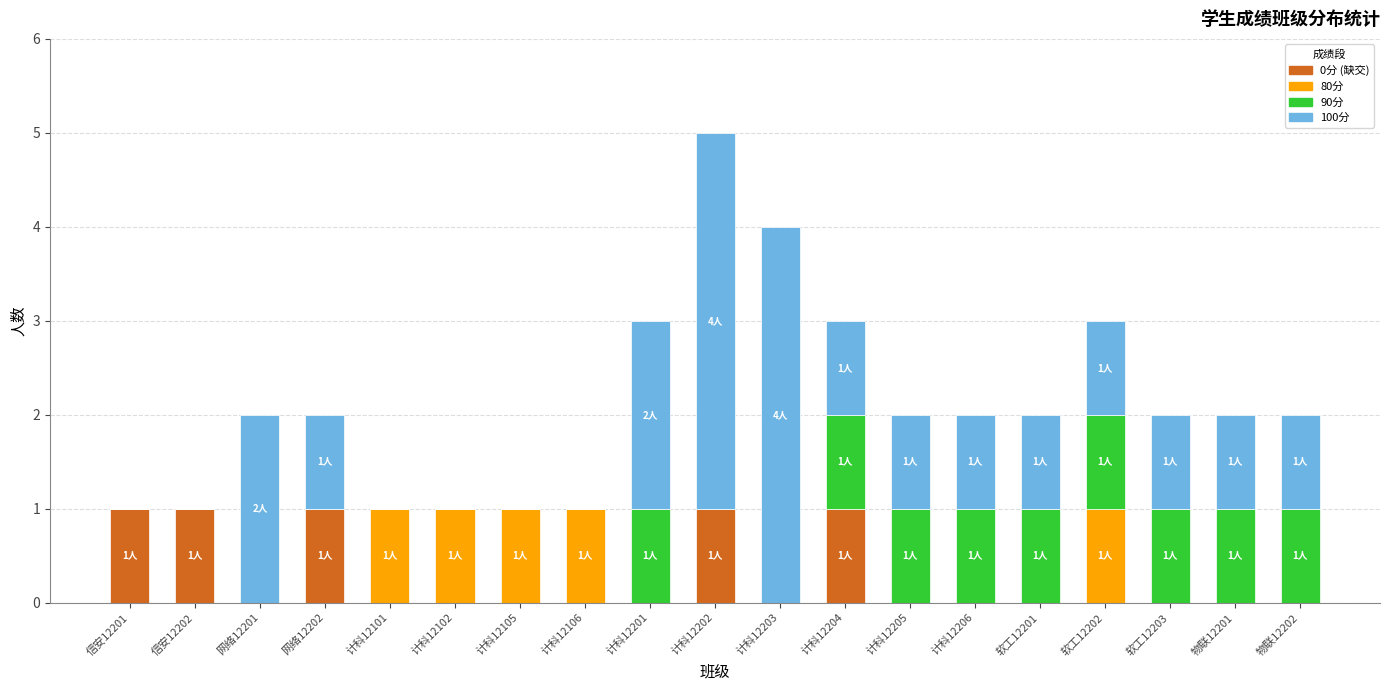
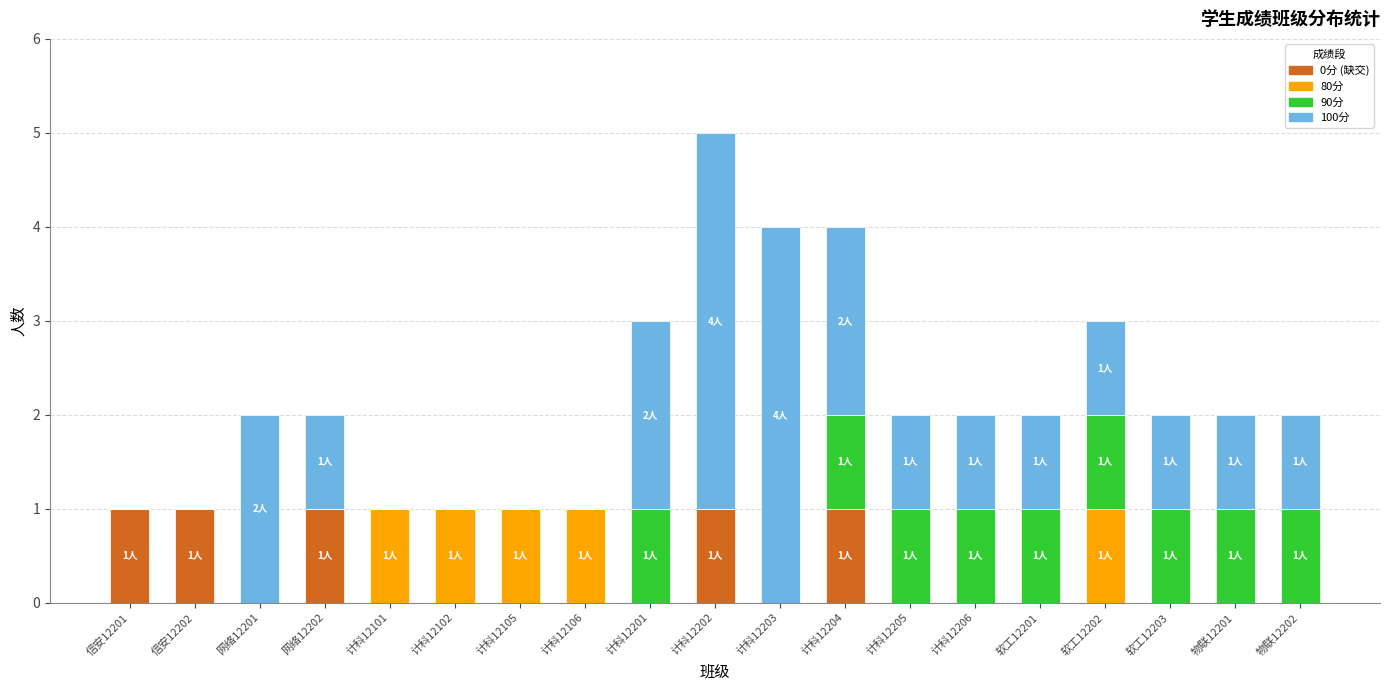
100分, 计科12204: 1人 -> 2人
